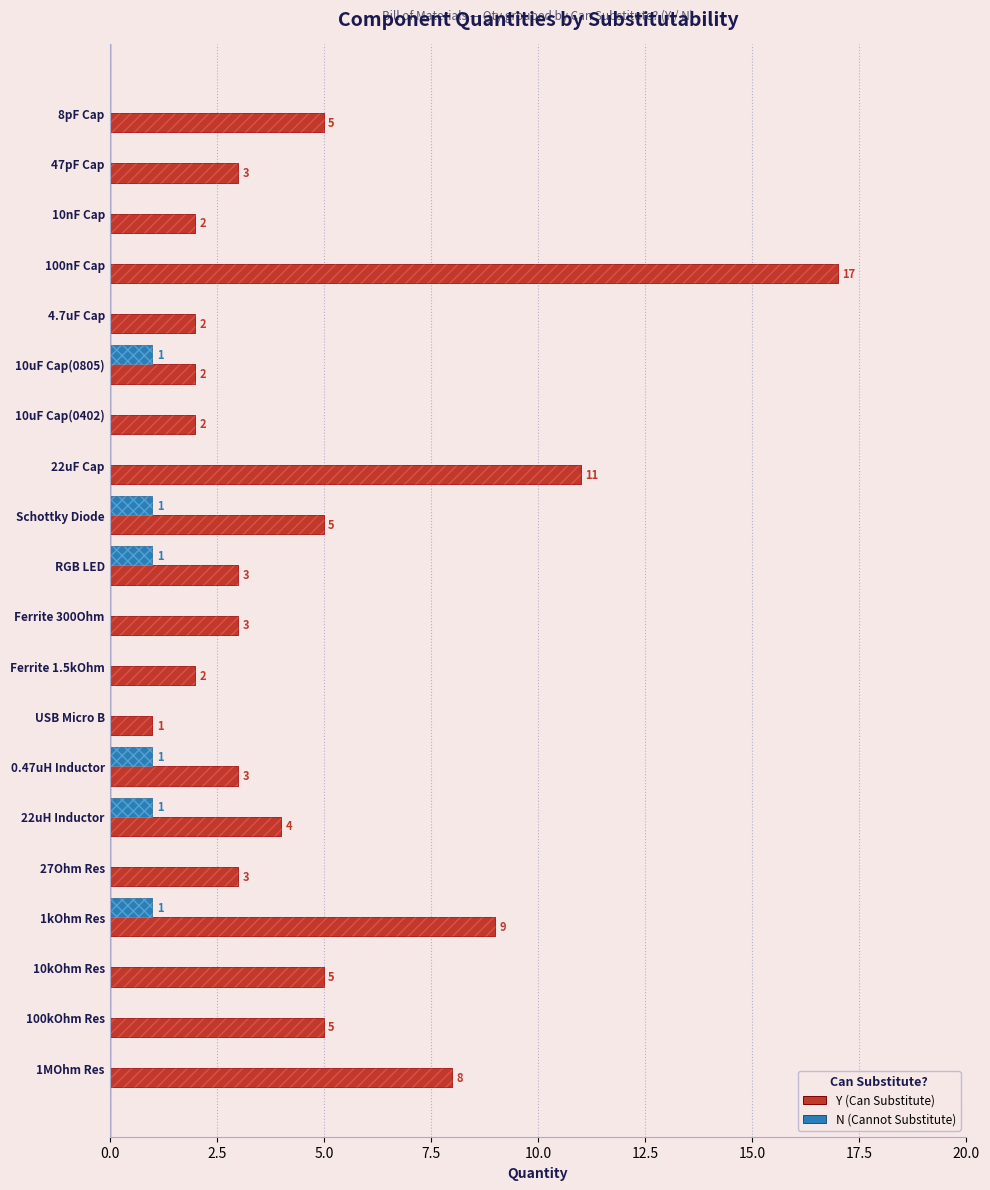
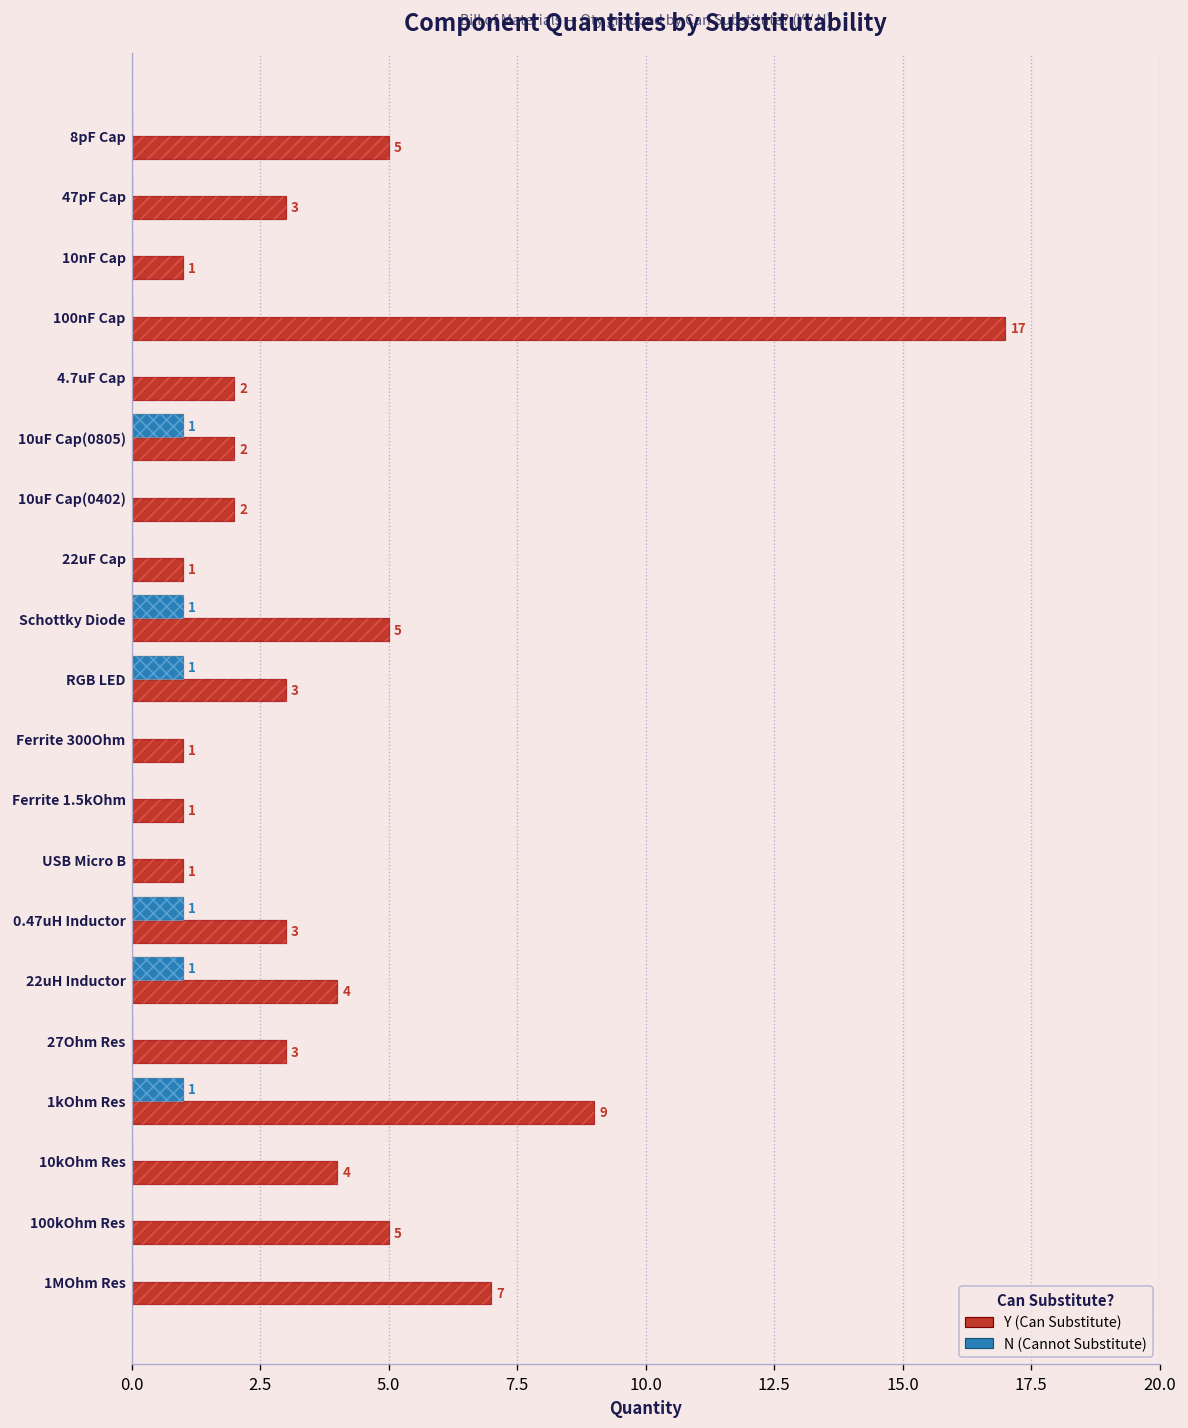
Y (Can Substitute), 10nF Cap: 2 -> 1
Y (Can Substitute), 22uF Cap: 11 -> 1
Y (Can Substitute), Ferrite 300Ohm: 3 -> 1
Y (Can Substitute), Ferrite 1.5kOhm: 2 -> 1
Y (Can Substitute), 10kOhm Res: 5 -> 4
Y (Can Substitute), 1MOhm Res: 8 -> 7
